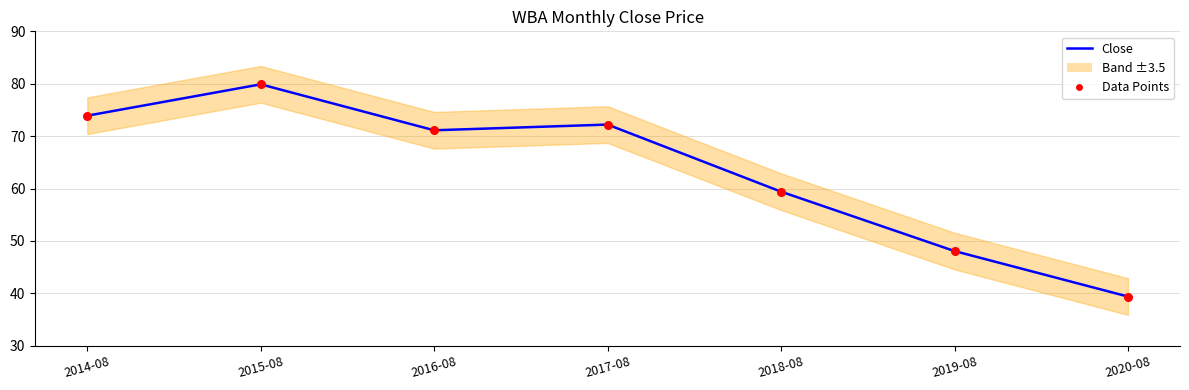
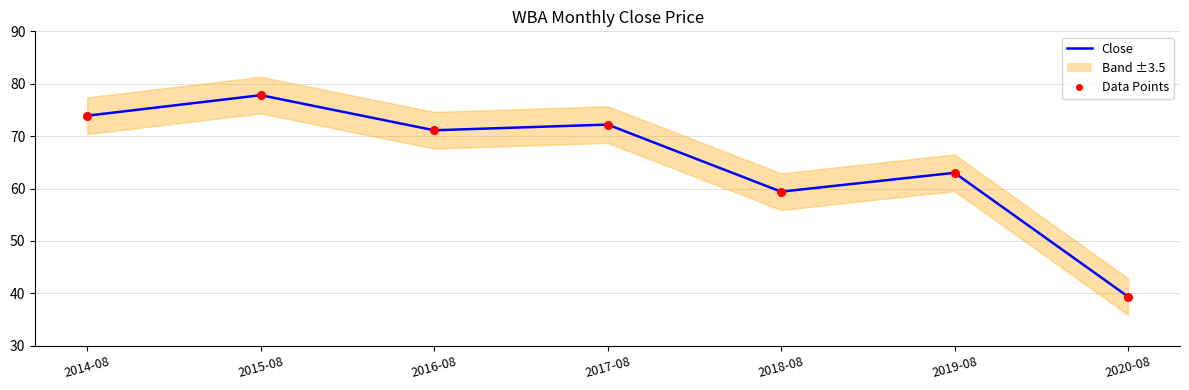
Close, 2015-08: 80 -> 78
Close, 2019-08: 48 -> 63
